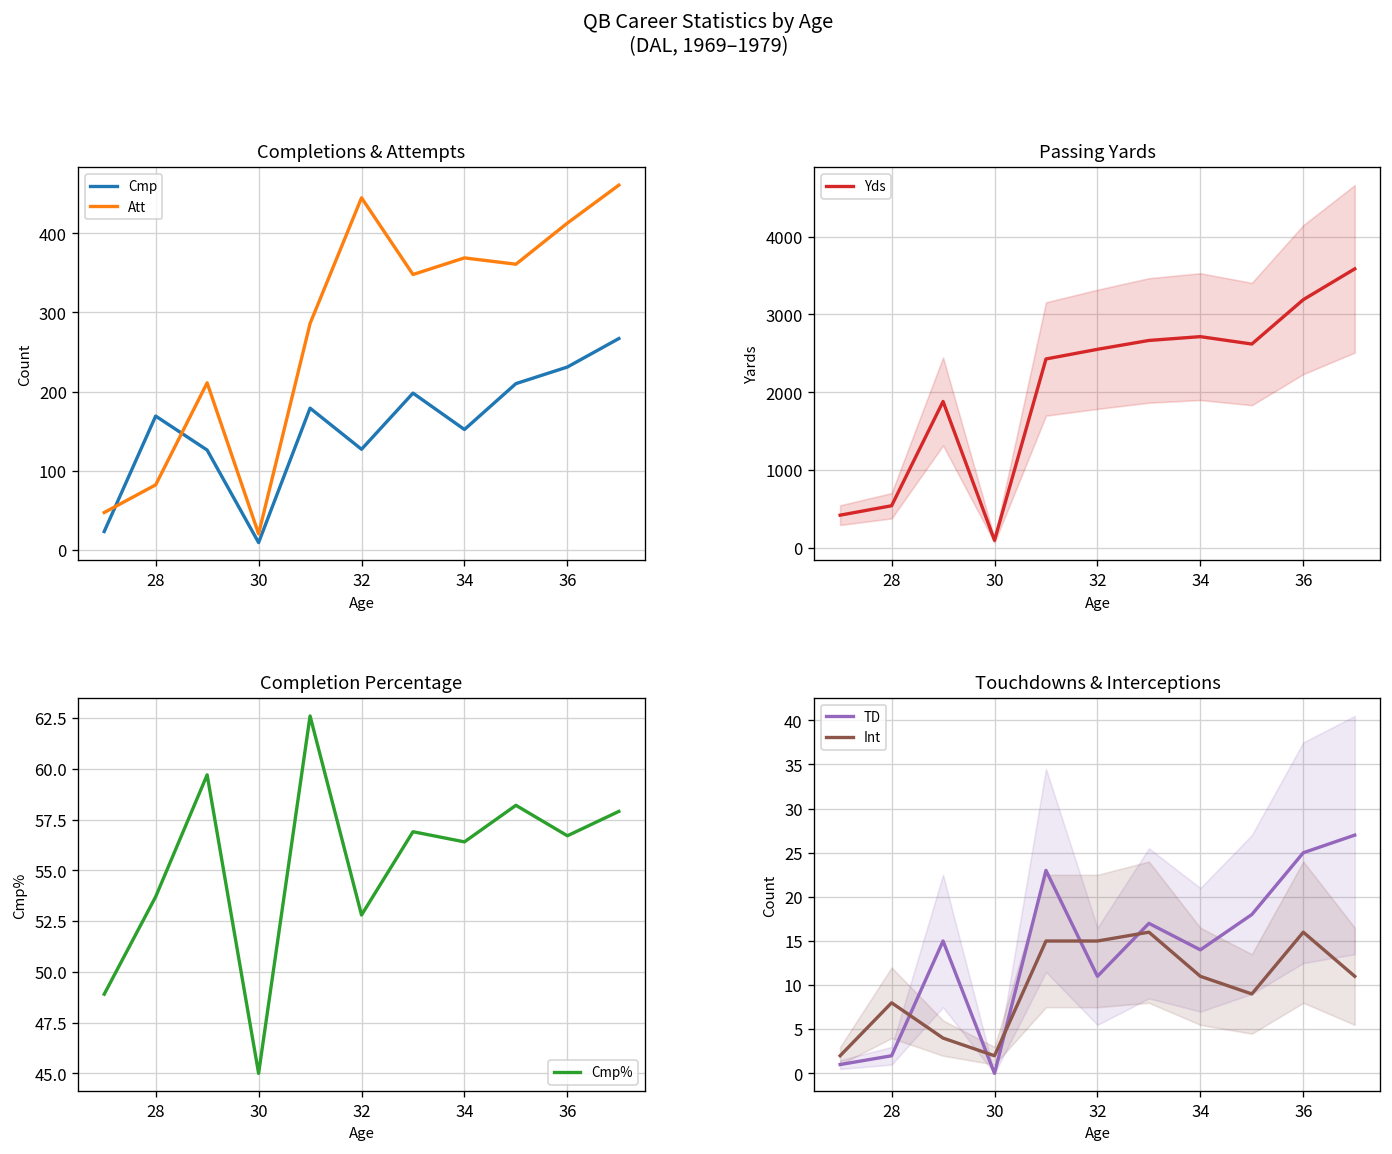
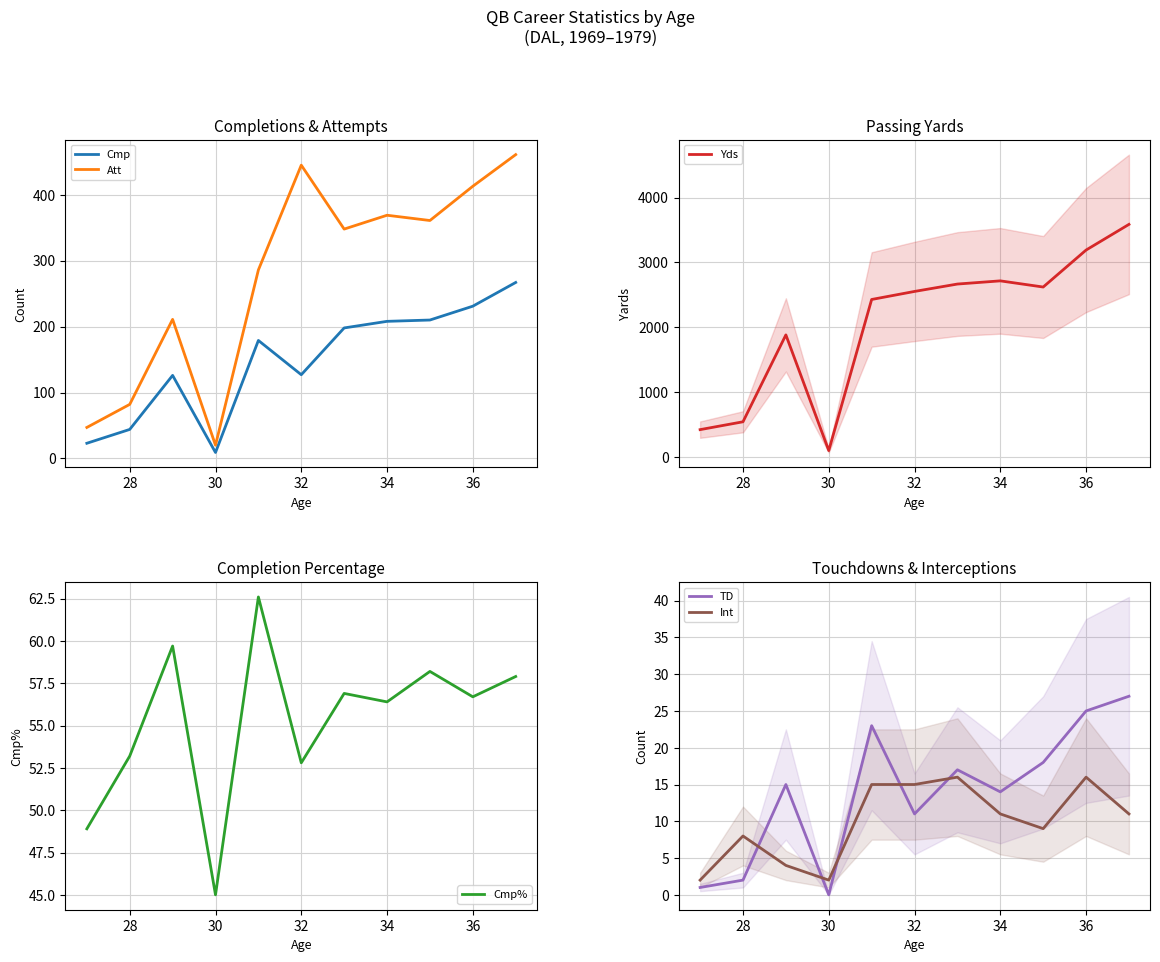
Completions & Attempts, Cmp, 28: 170 -> 40
Completions & Attempts, Cmp, 34: 150 -> 210
Completion Percentage, 28: 53.7 -> 53.2
